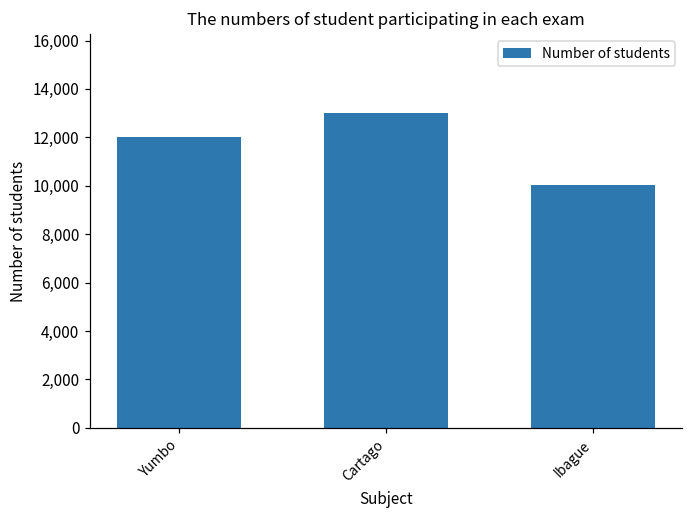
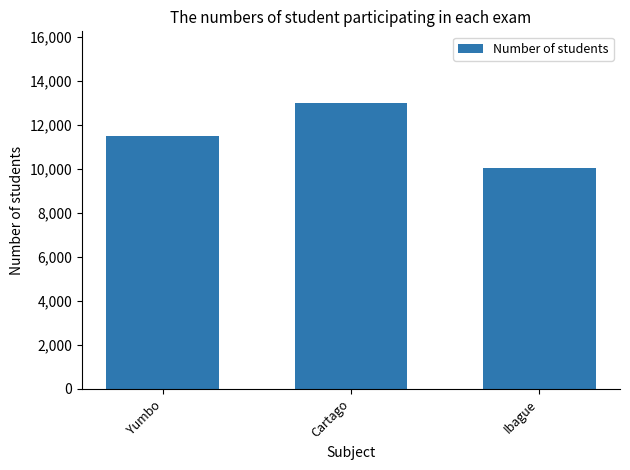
Yumbo: 12,000 -> 11,500
